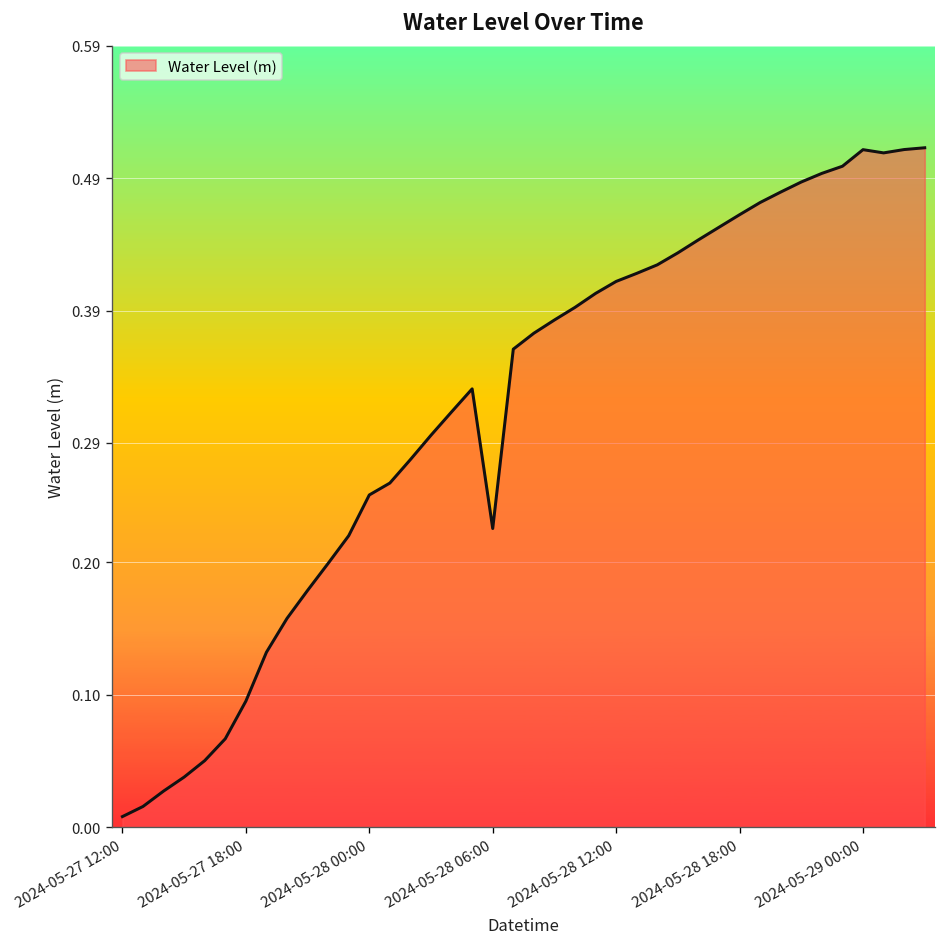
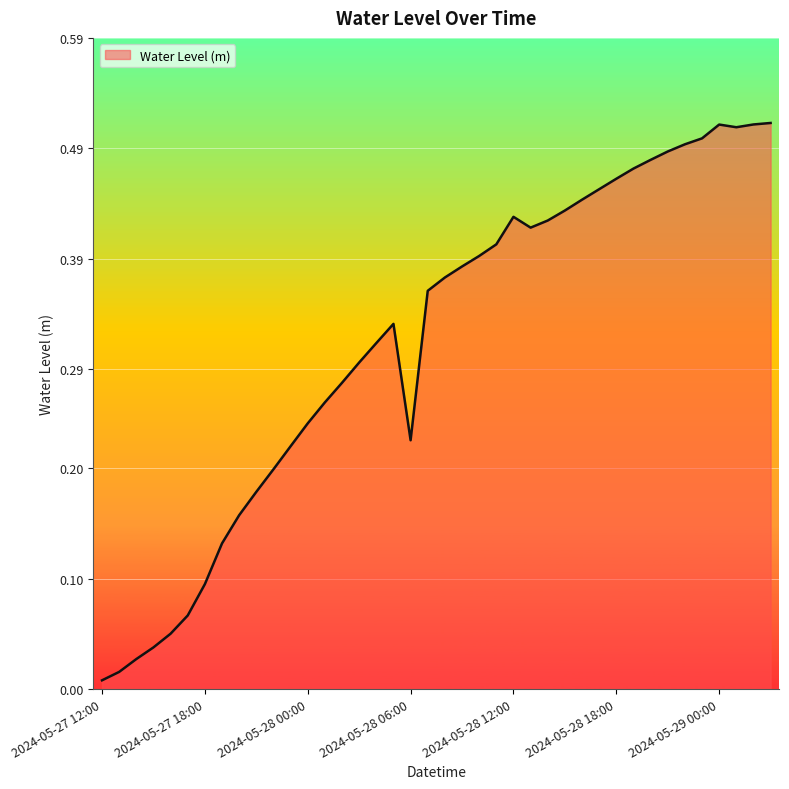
2024-05-28 00:00: 0.251 -> 0.241
2024-05-28 12:00: 0.412 -> 0.428
